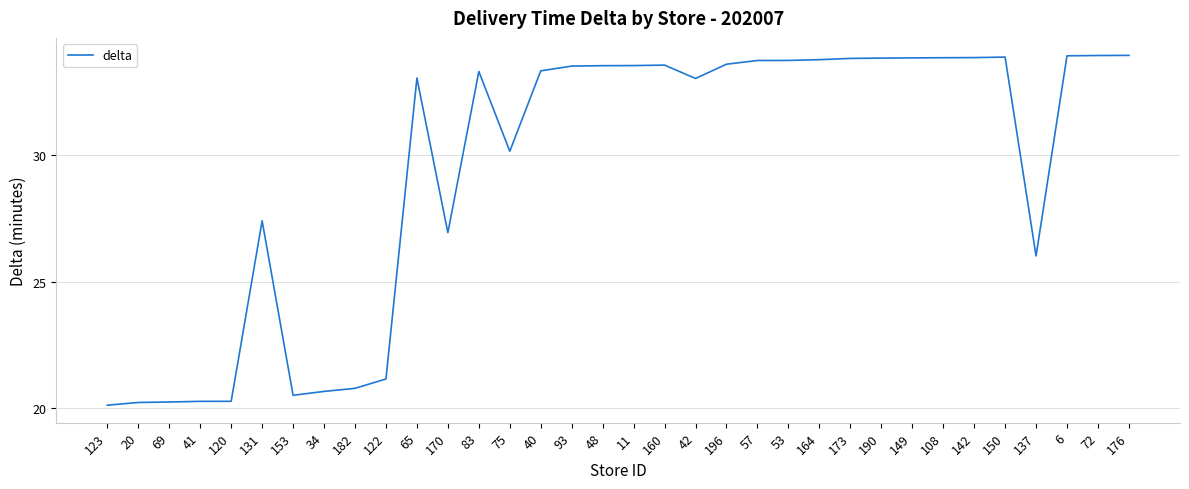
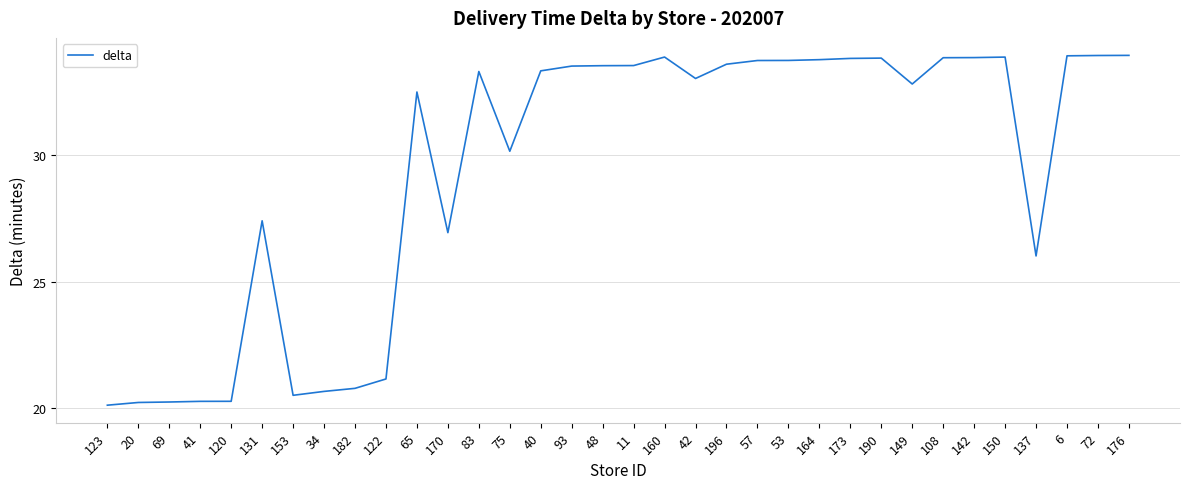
65: 33.1 -> 32.5
160: 33.6 -> 33.9
149: 33.9 -> 32.8
